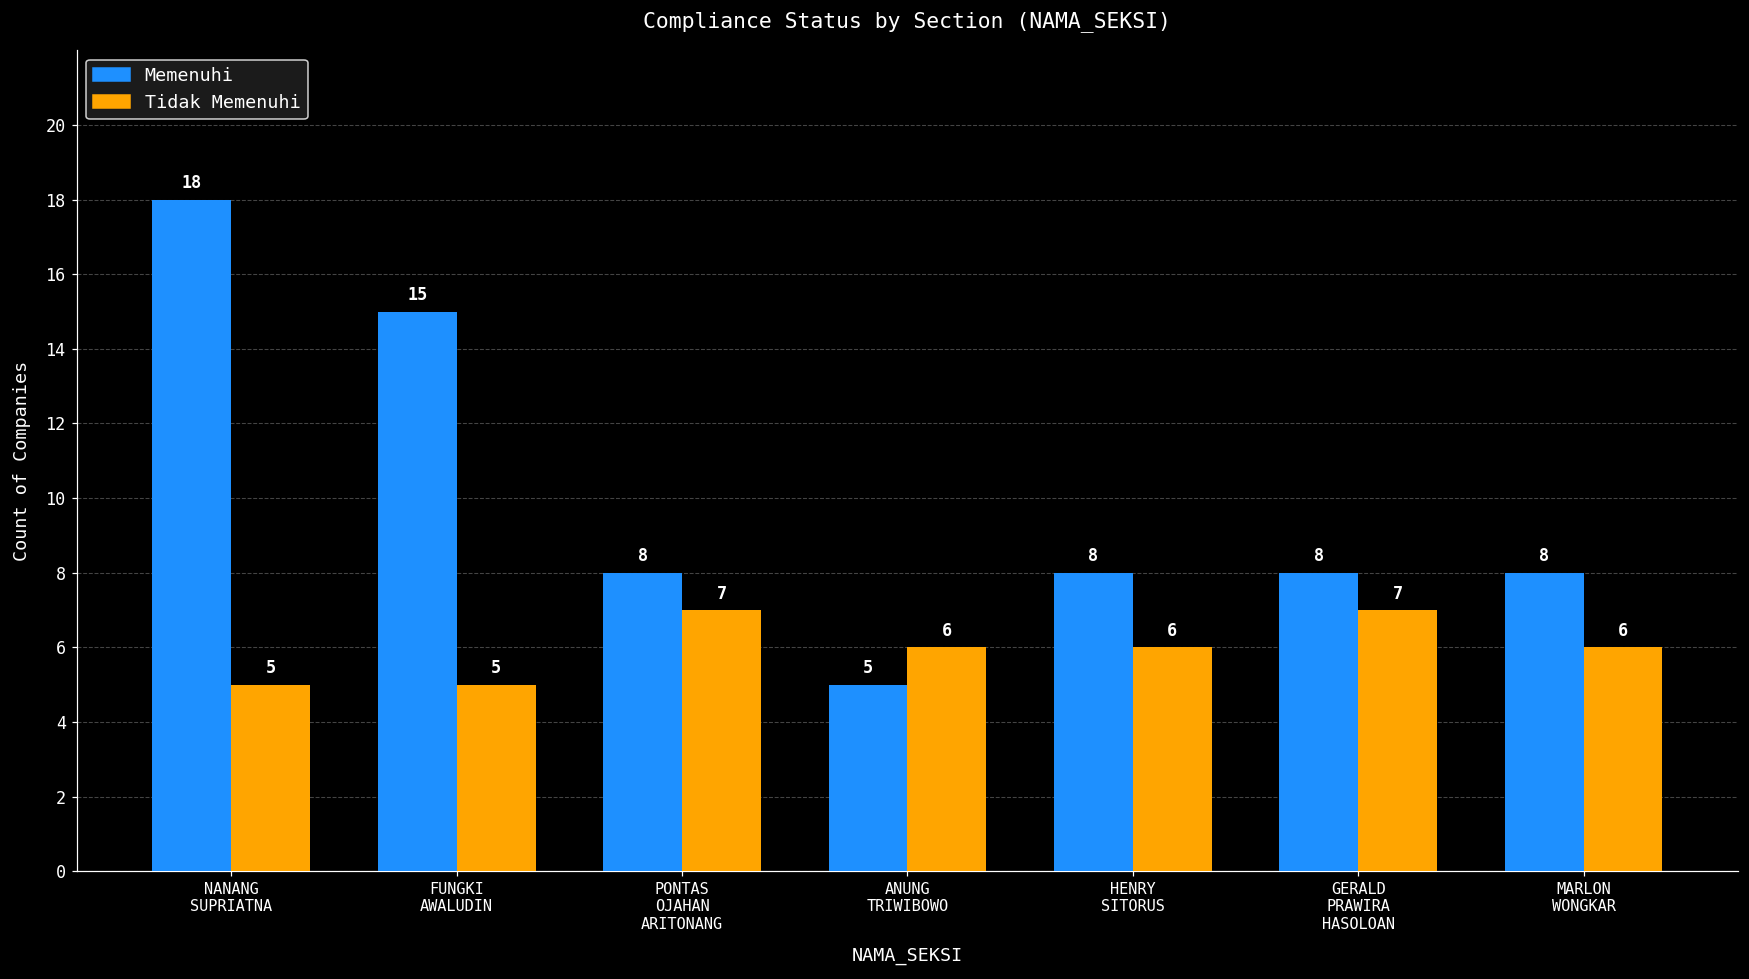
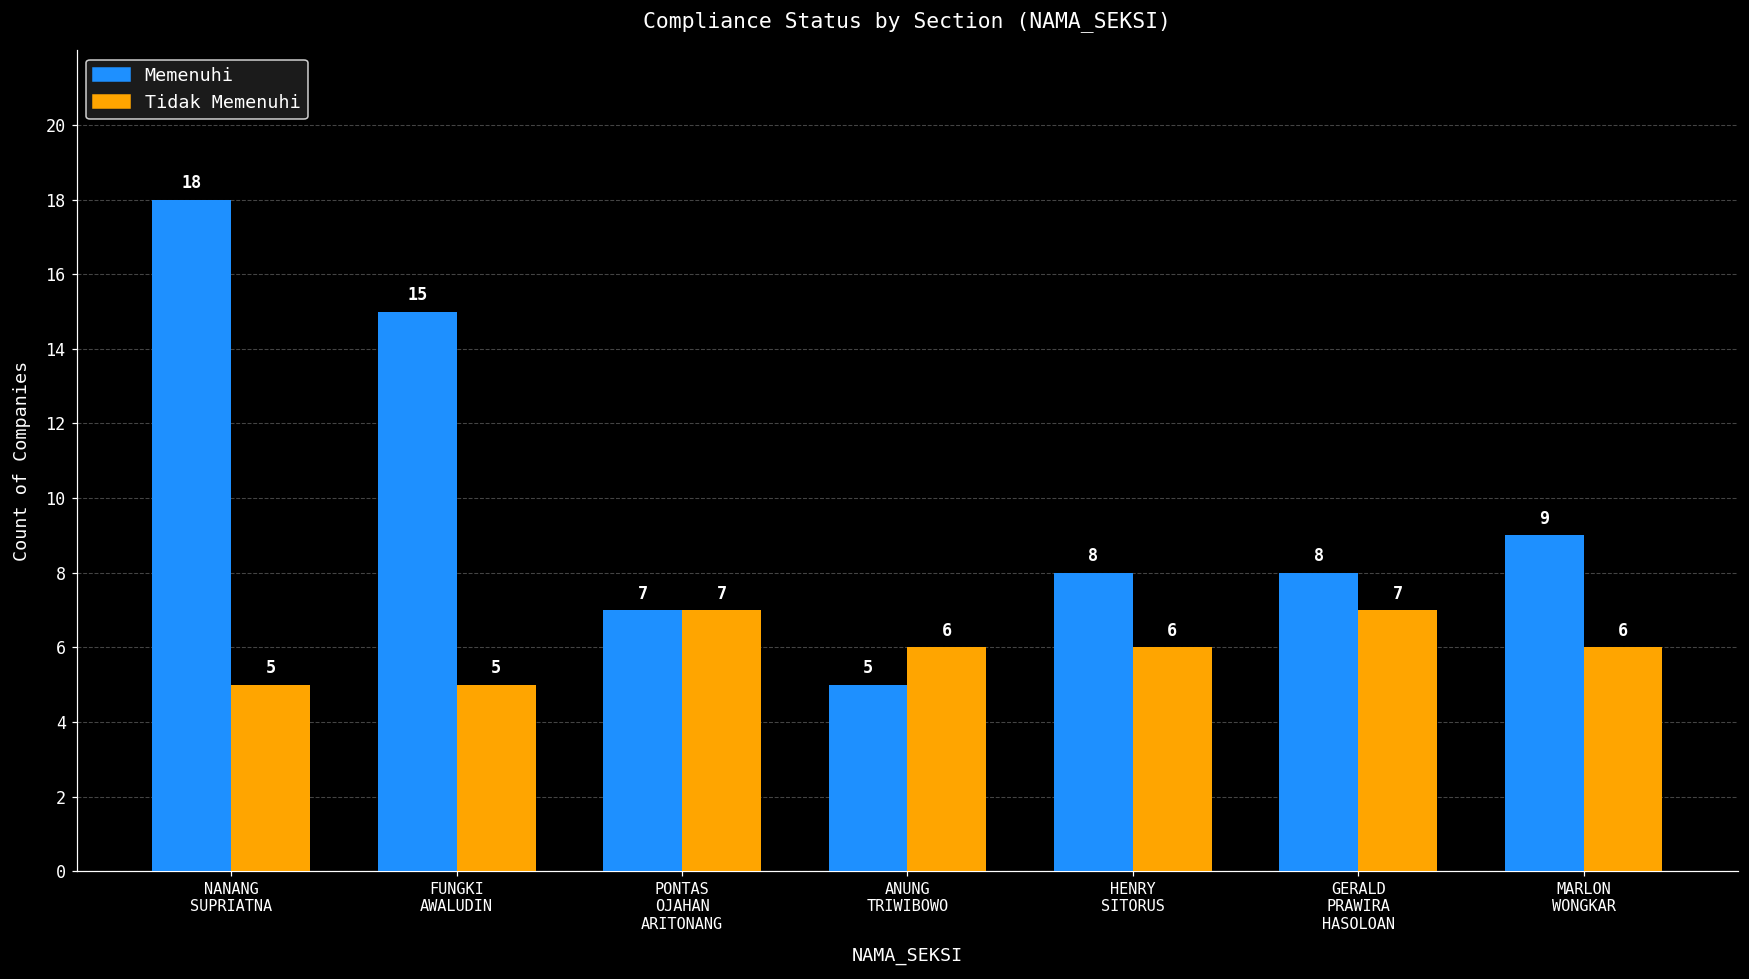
Memenuhi, PONTAS OJAHAN ARITONANG: 8 -> 7
Memenuhi, MARLON WONGKAR: 8 -> 9
